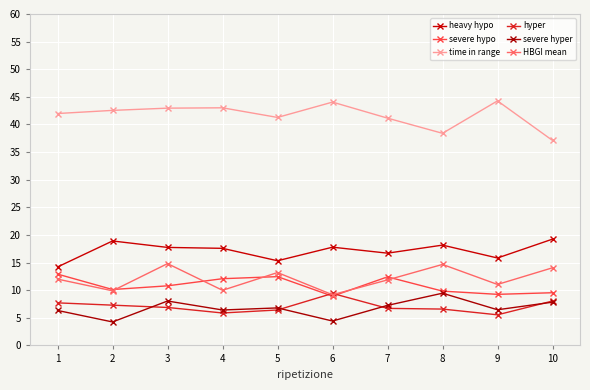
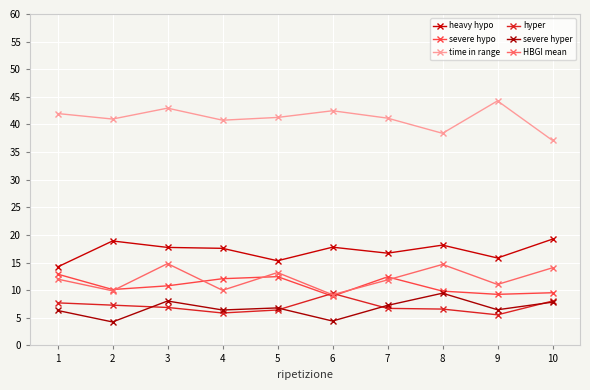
time in range, 2: 43 -> 41
time in range, 4: 43 -> 41
time in range, 6: 44 -> 42
